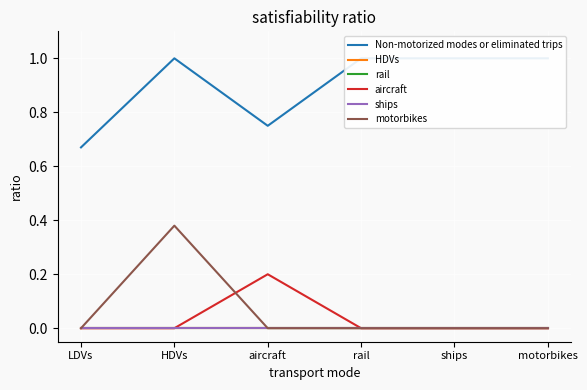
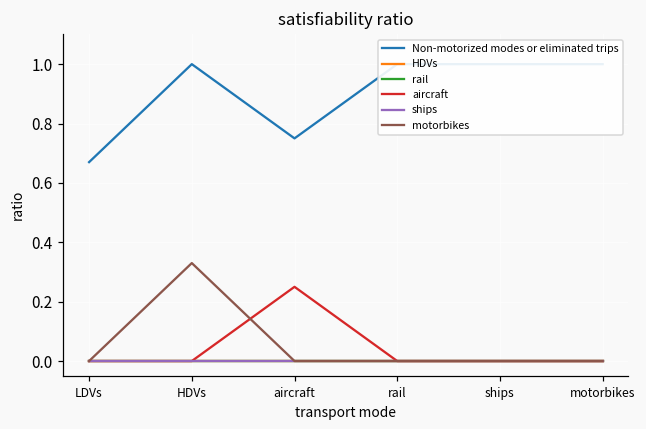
motorbikes, HDVs: 0.38 -> 0.33
aircraft, aircraft: 0.20 -> 0.25
